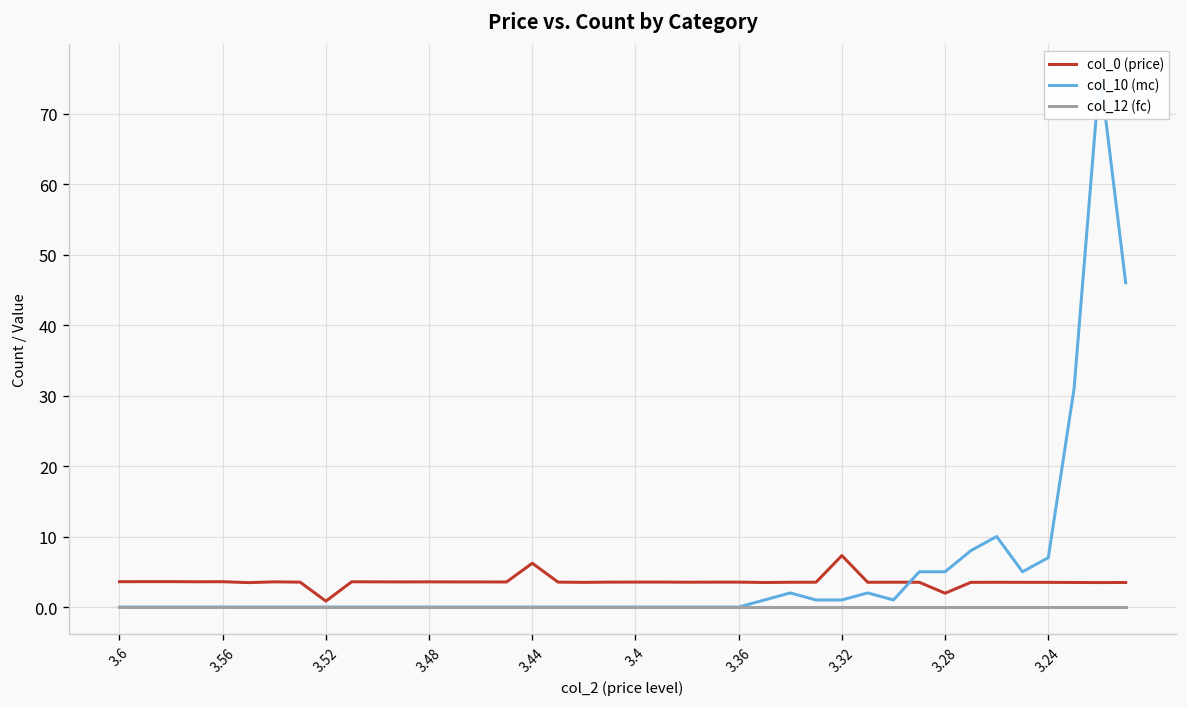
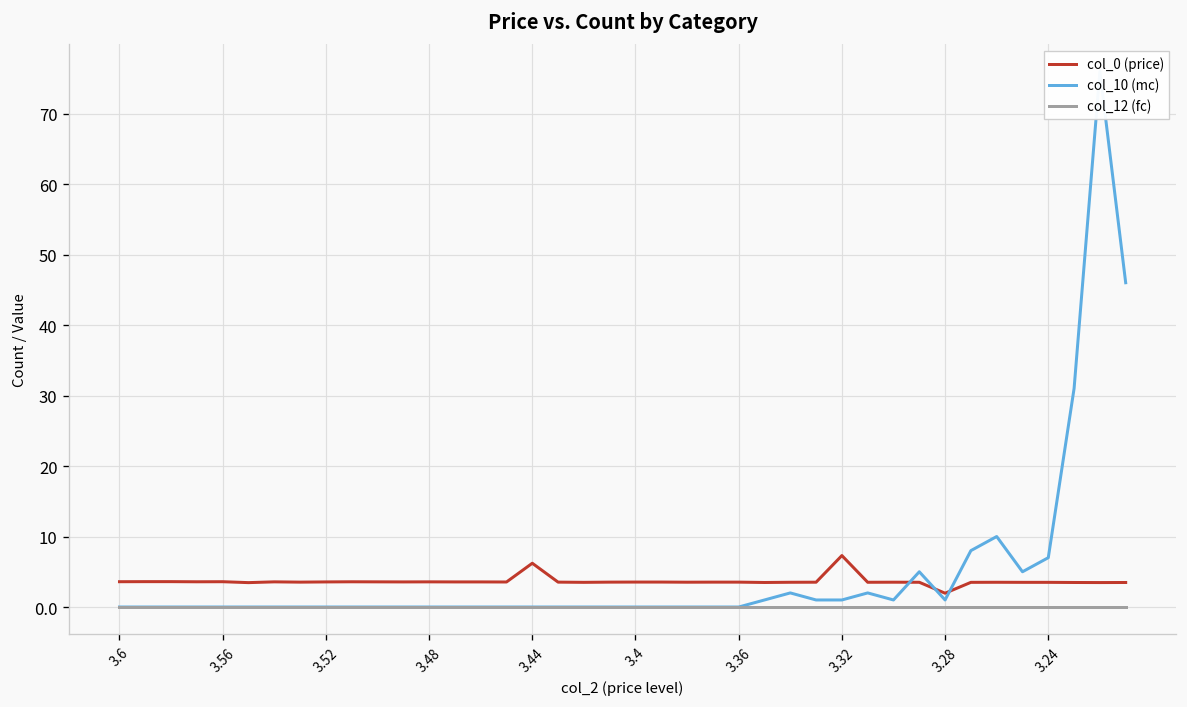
col_0 (price), 3.52: 1 -> 4
col_10 (mc), 3.28: 5 -> 1
